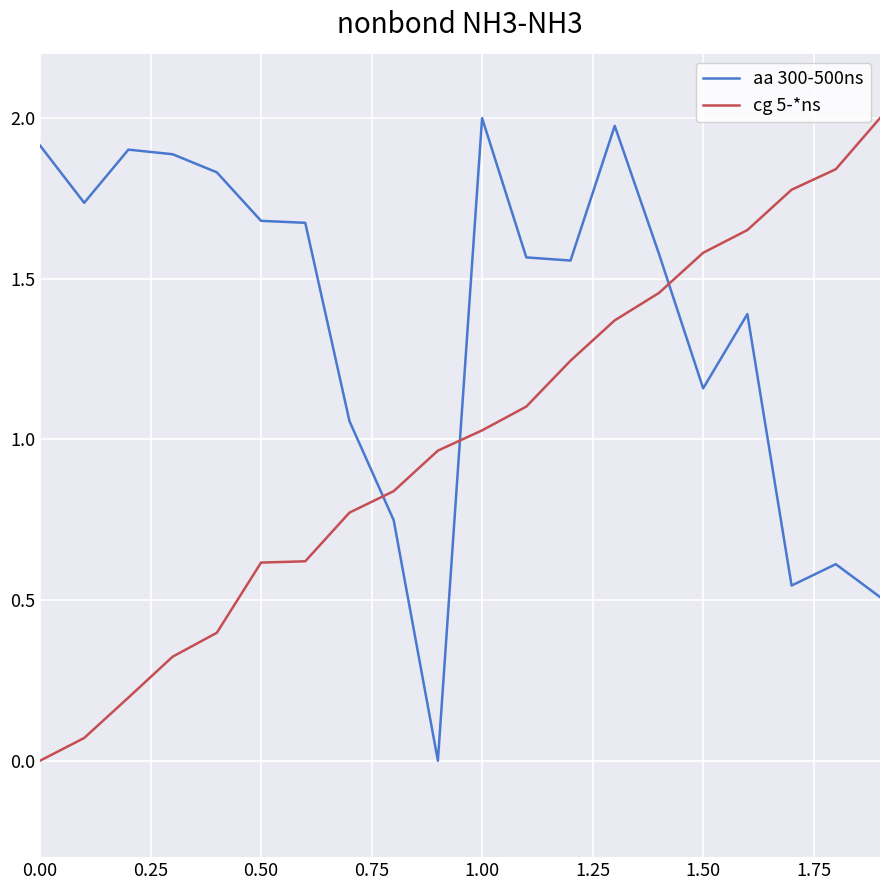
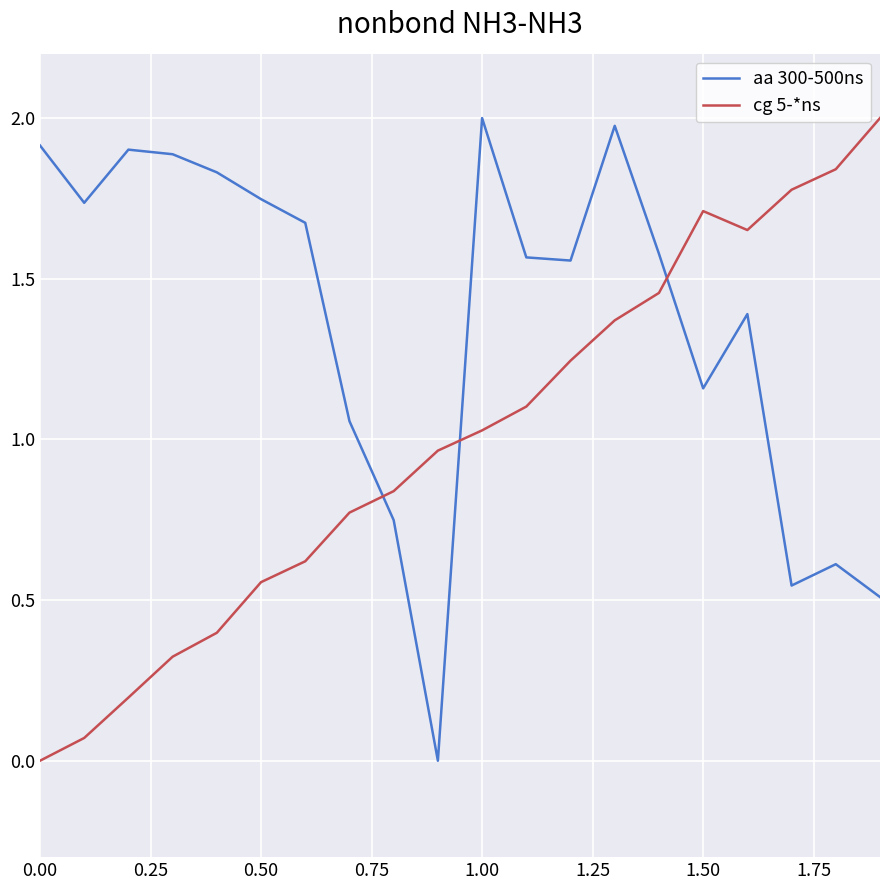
aa 300-500ns, 0.50: 1.68 -> 1.75
cg 5-*ns, 0.50: 0.62 -> 0.56
cg 5-*ns, 1.50: 1.58 -> 1.71
